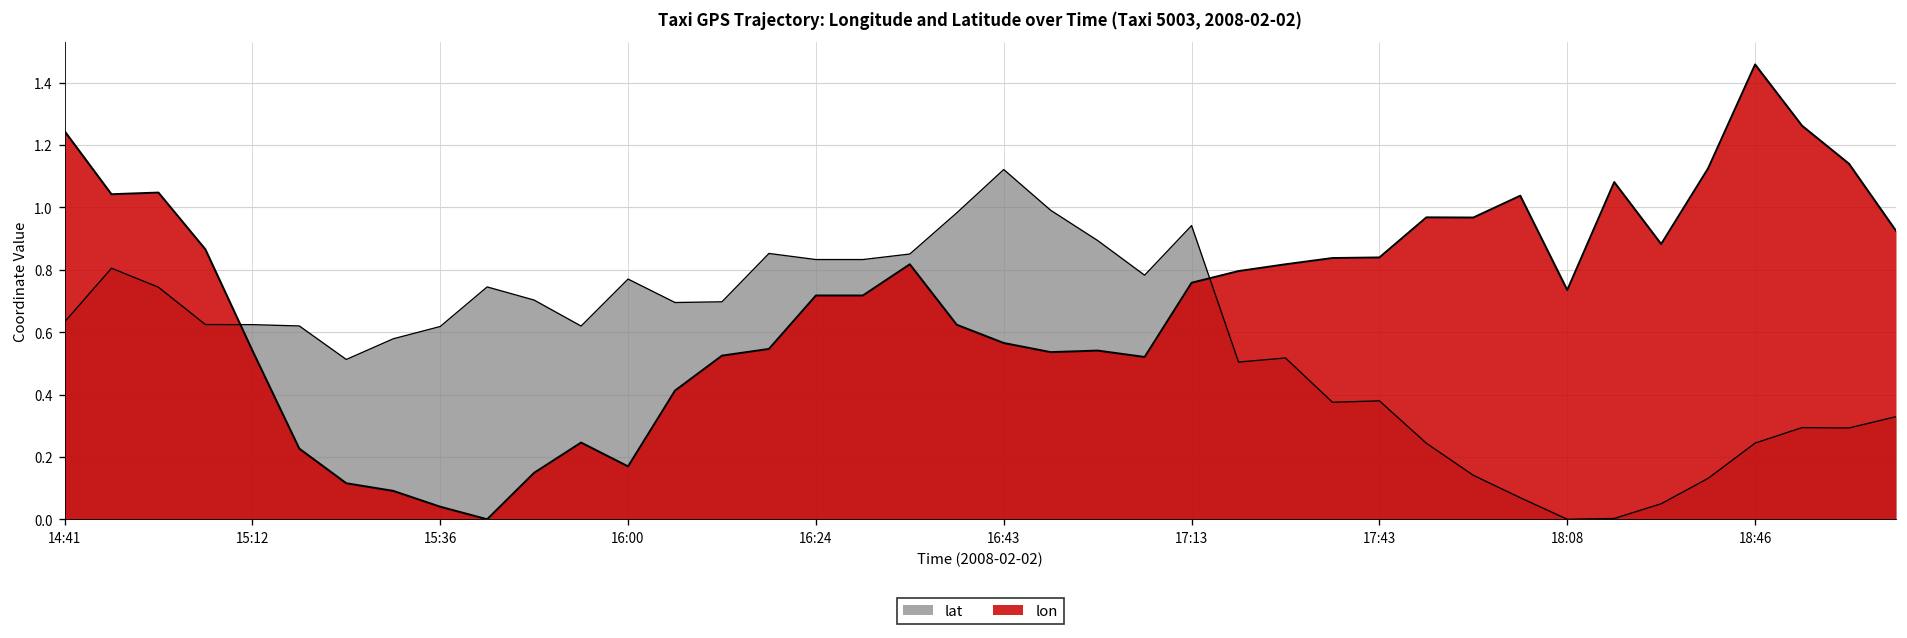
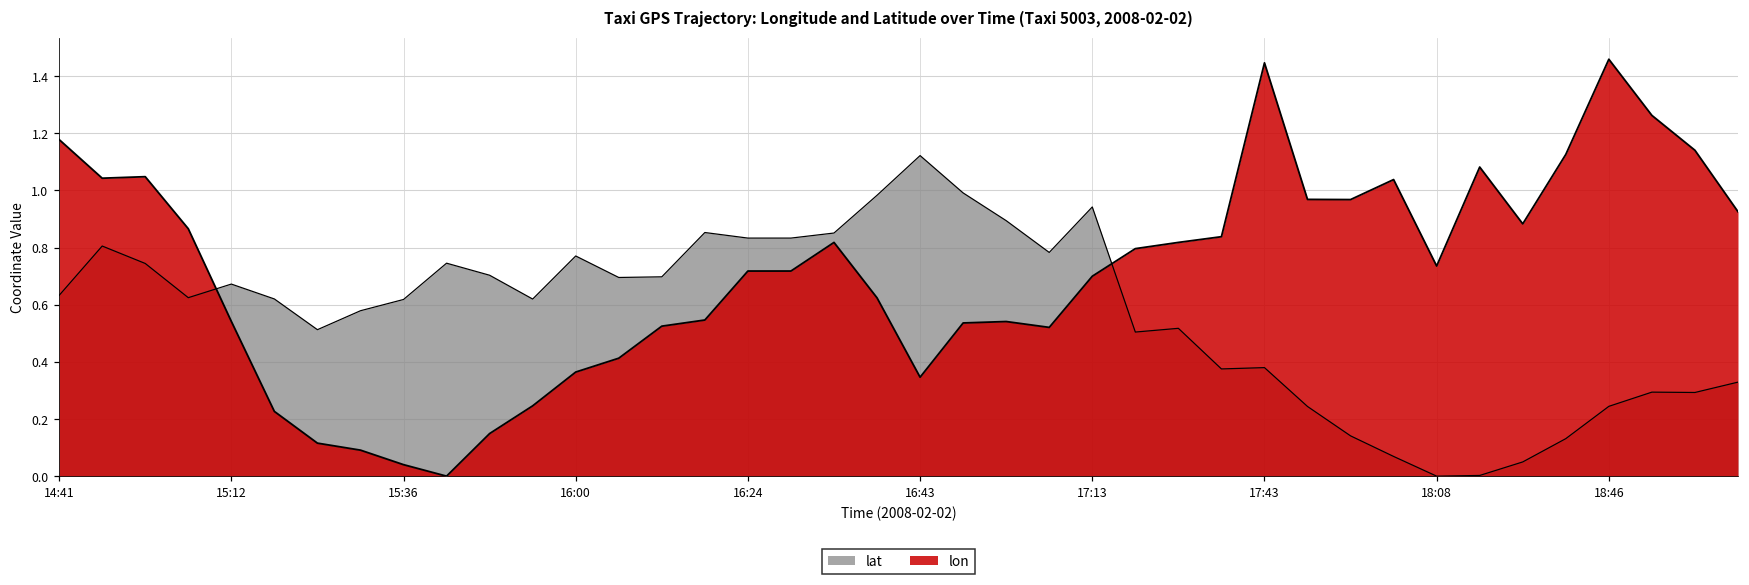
lon, 14:41: 1.25 -> 1.18
lat, 15:12: 0.62 -> 0.67
lon, 16:00: 0.17 -> 0.36
lon, 16:43: 0.57 -> 0.35
lon, 17:13: 0.76 -> 0.70
lon, 17:43: 0.84 -> 1.45
